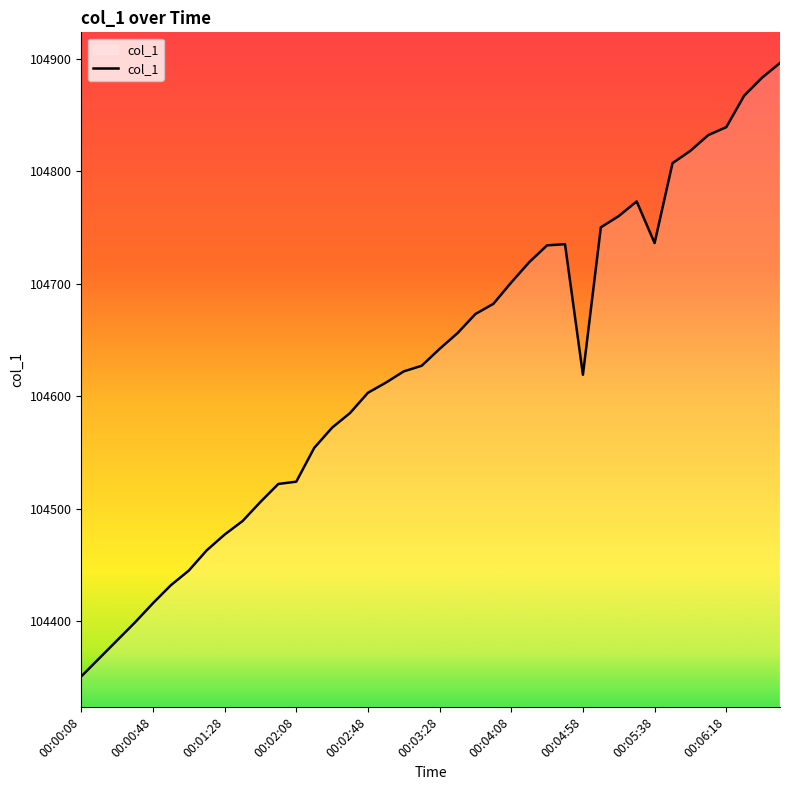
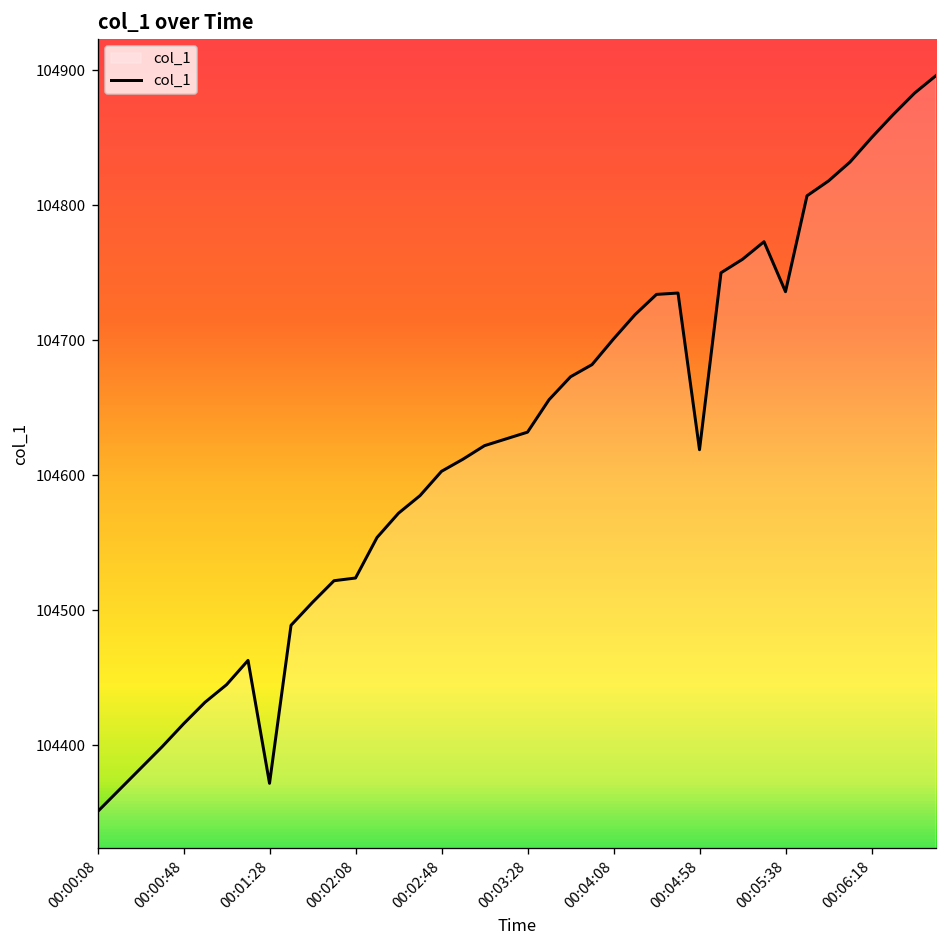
00:01:28: 104477 -> 104372
00:03:28: 104642 -> 104632
00:06:18: 104839 -> 104850
